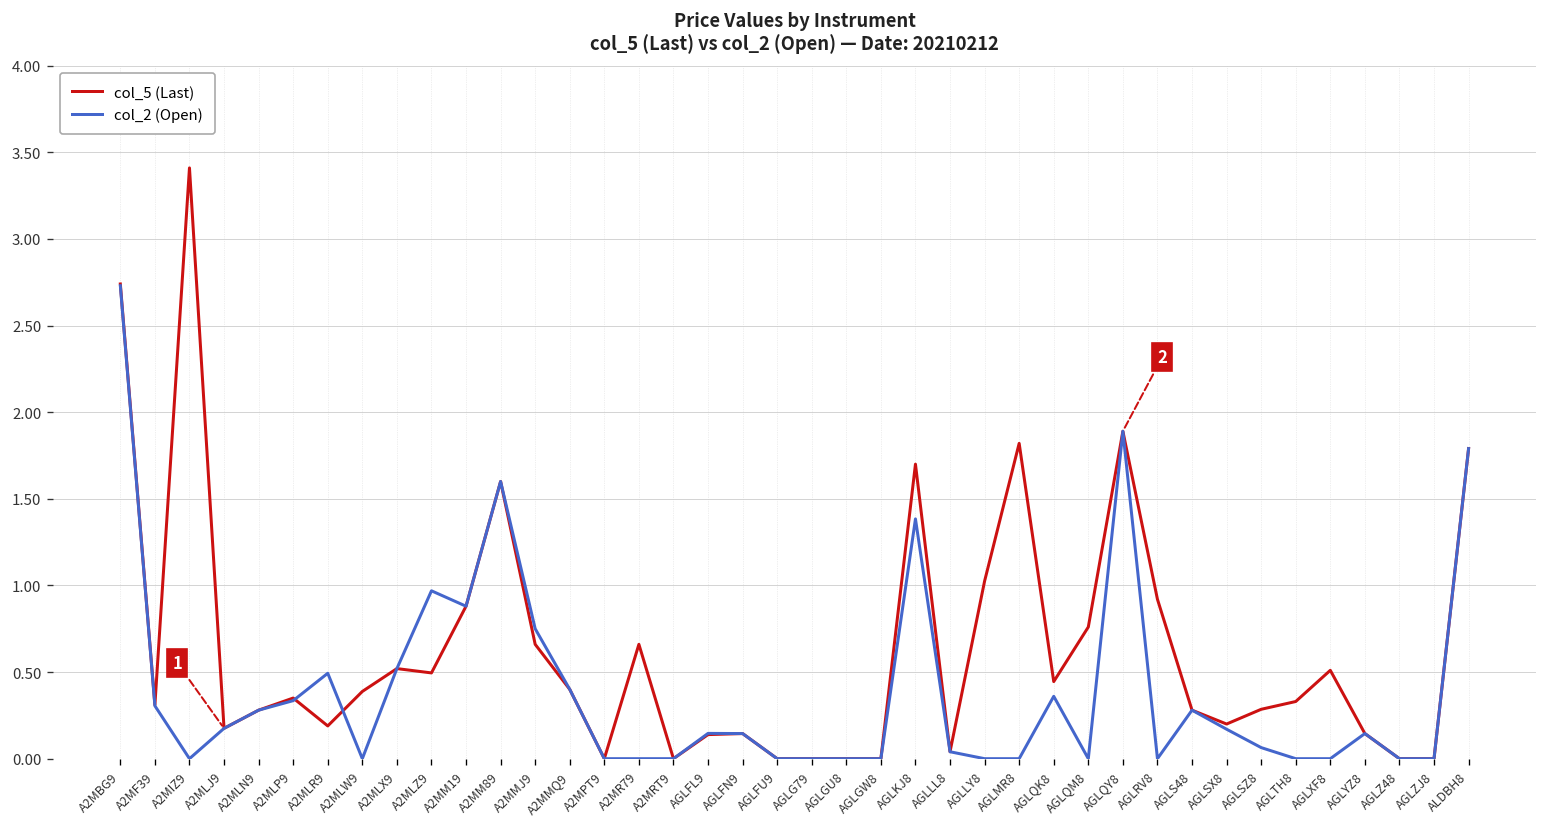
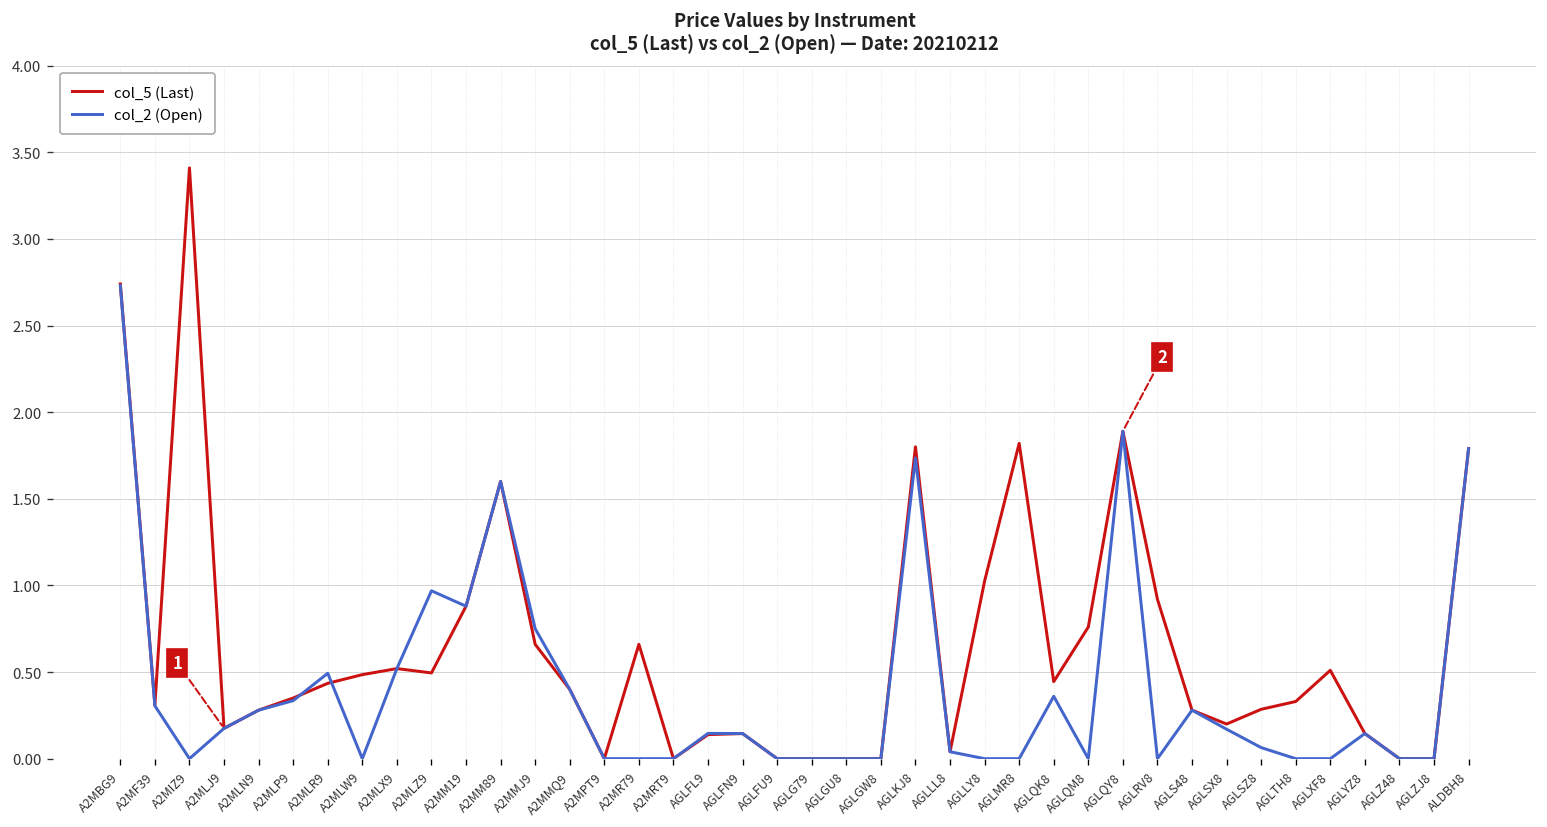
col_5 (Last), A2MLR9: 0.19 -> 0.44
col_5 (Last), A2MLW9: 0.39 -> 0.49
col_5 (Last), AGLKJ8: 1.7 -> 1.8
col_2 (Open), AGLKJ8: 1.38 -> 1.74
